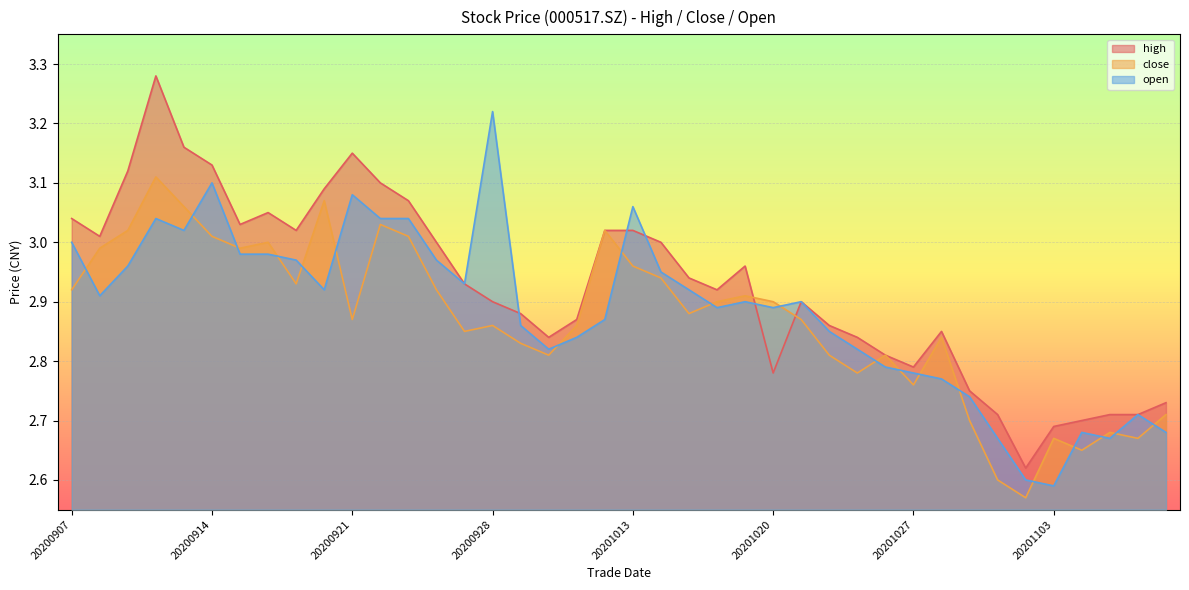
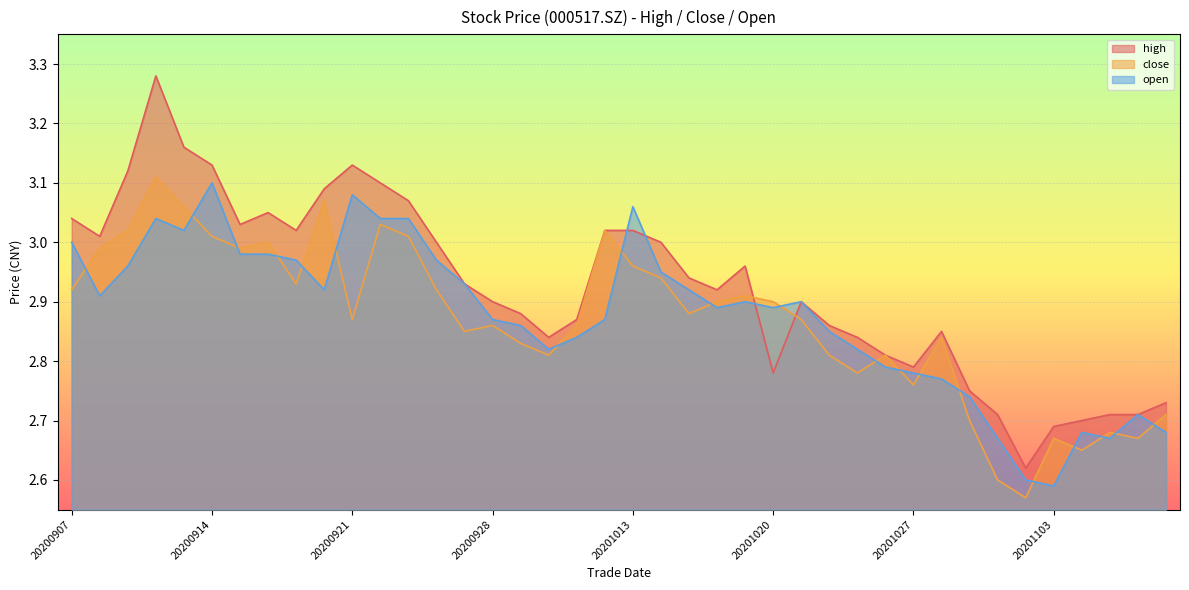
high, 20200921: 3.15 -> 3.13
open, 20200928: 3.22 -> 2.87
